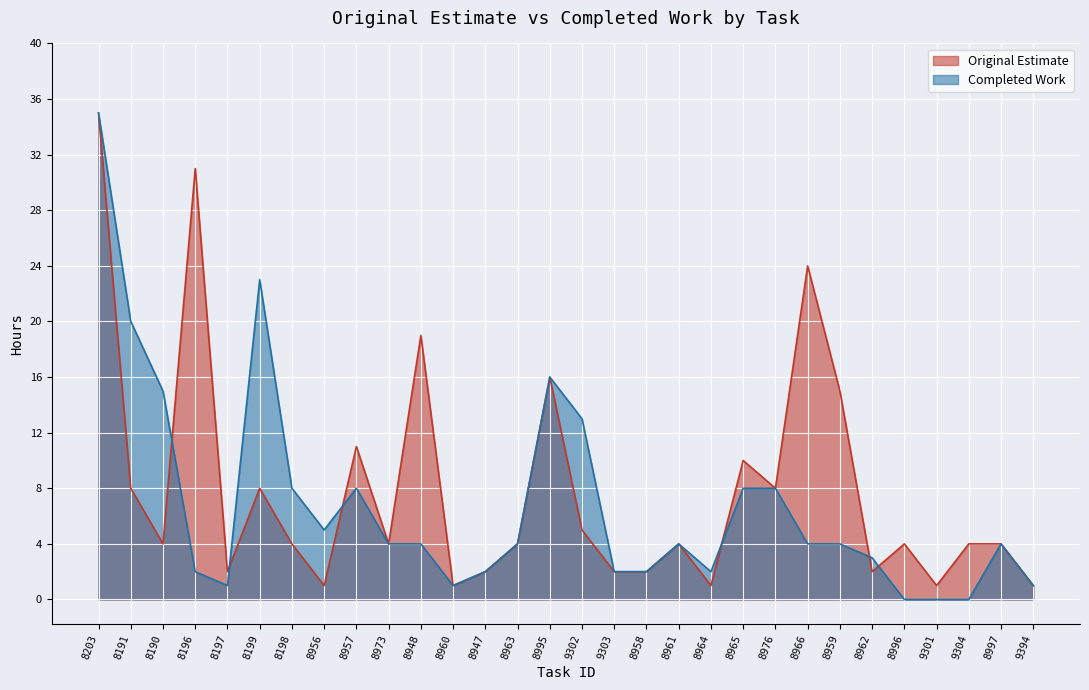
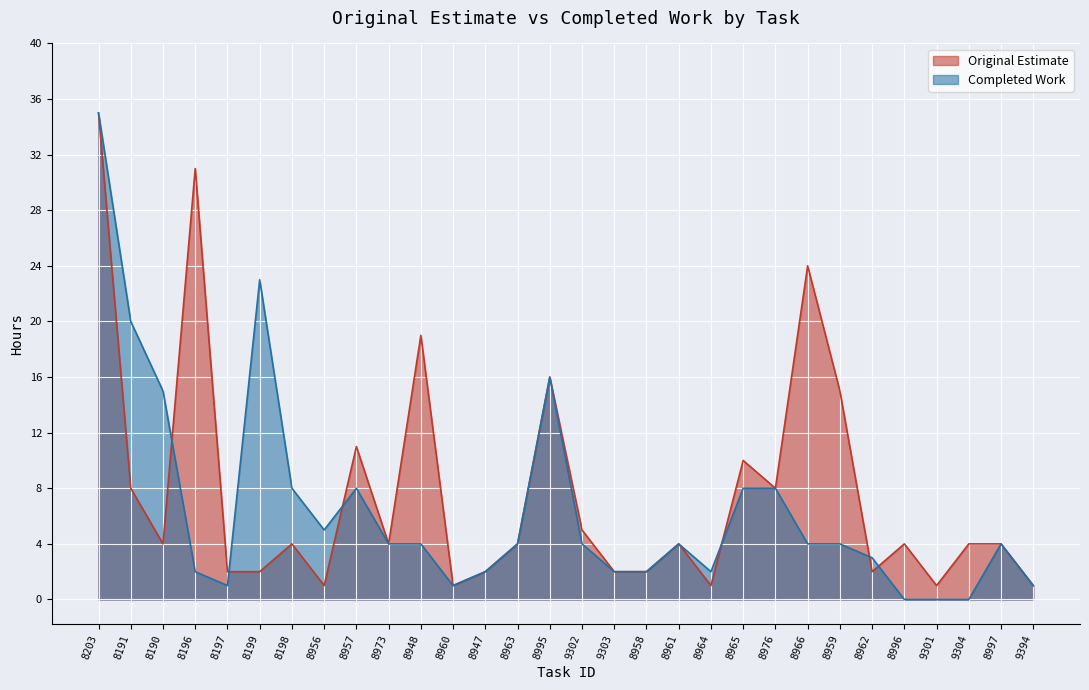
Original Estimate, 8199: 8 -> 2
Completed Work, 9302: 13 -> 4
